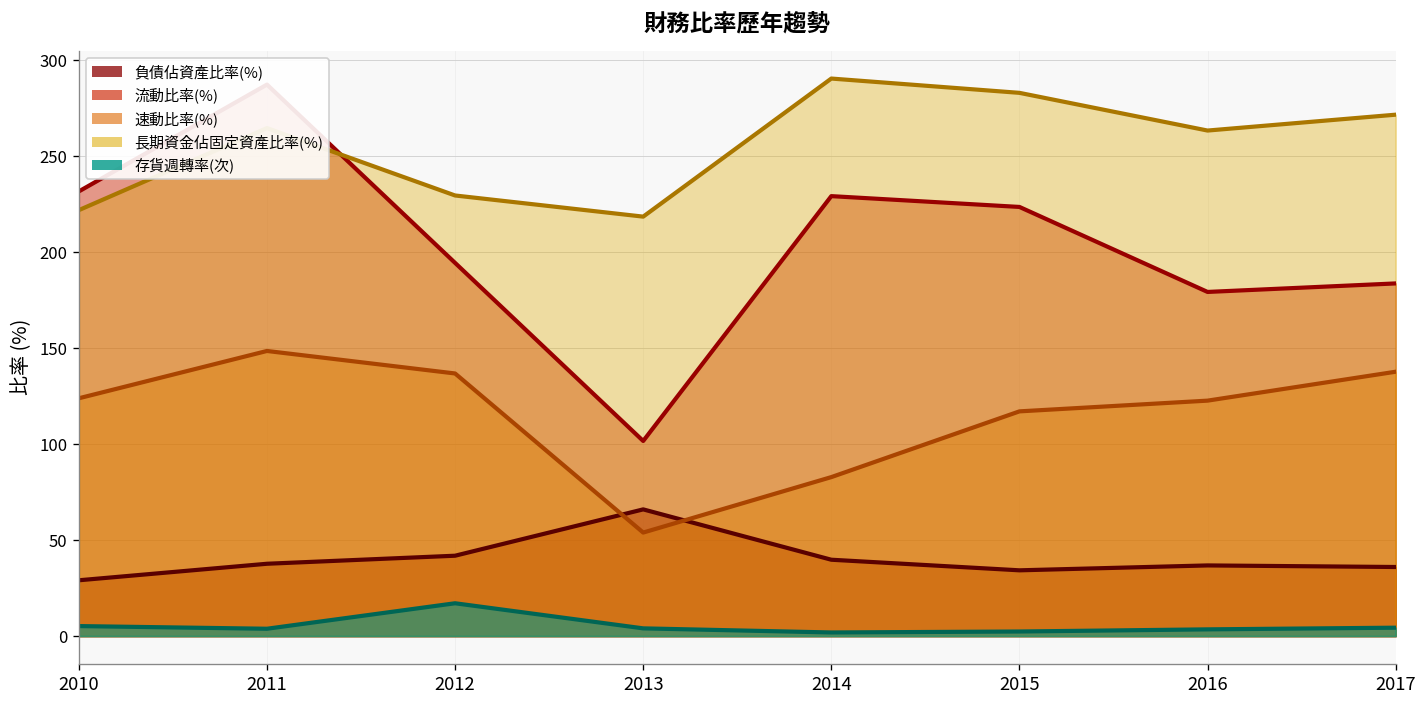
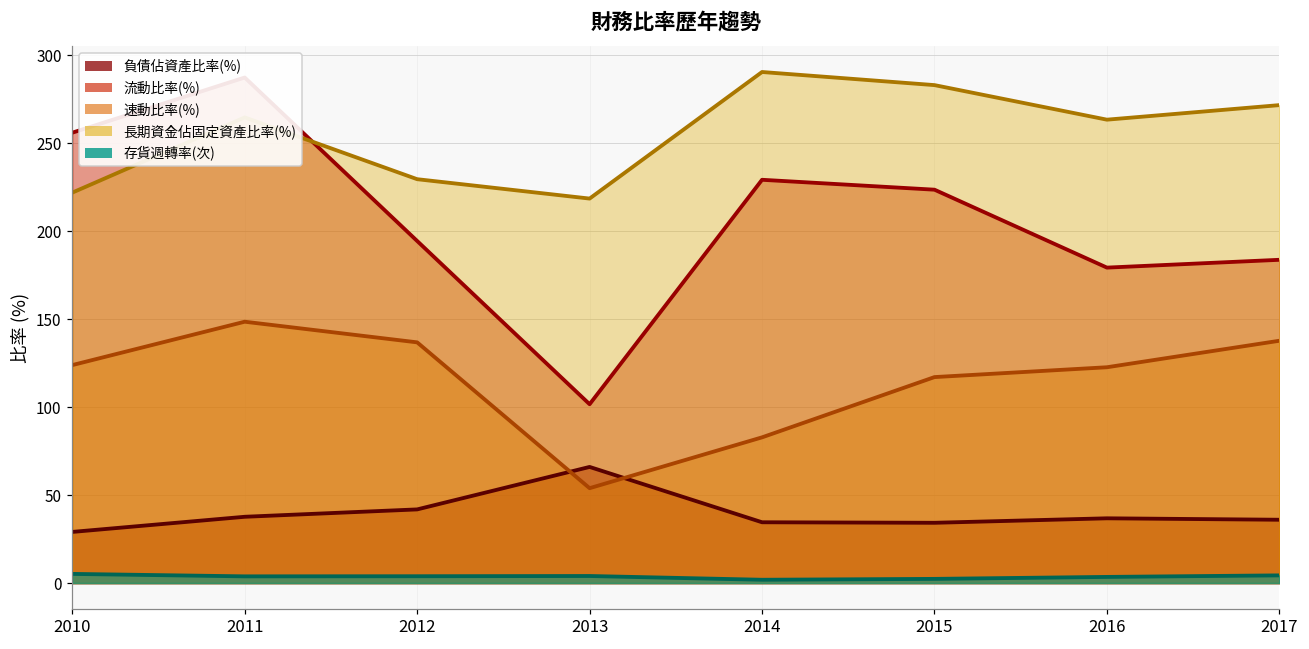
流動比率(%), 2010: 232 -> 256
存貨週轉率(次), 2012: 17 -> 4
負債佔資產比率(%), 2014: 40 -> 35
